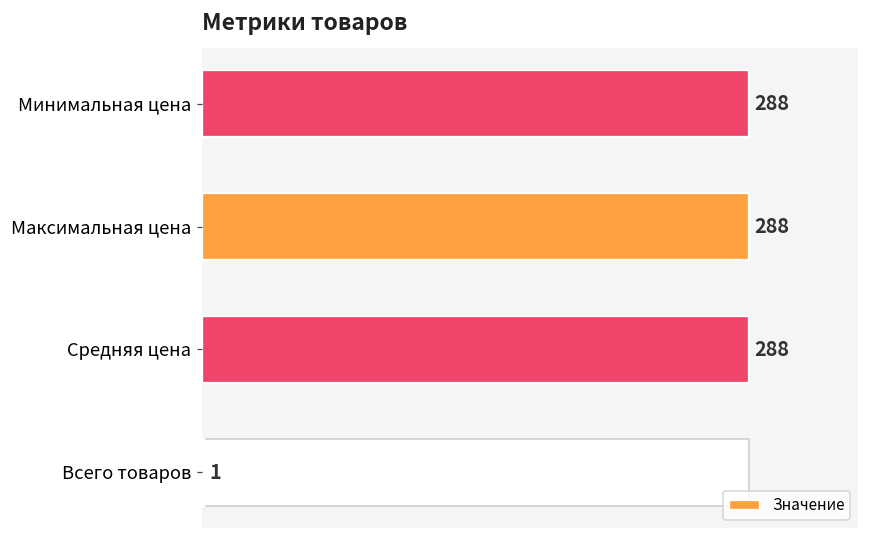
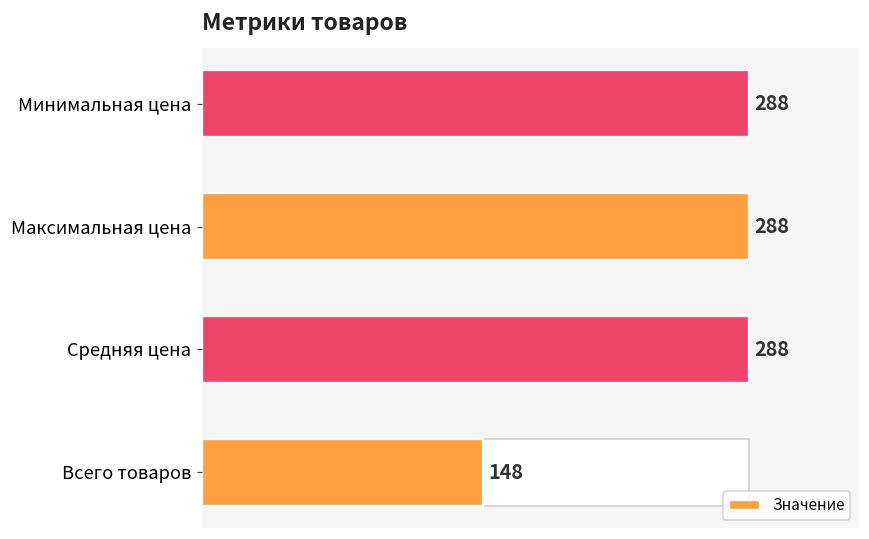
Всего товаров: 1 -> 148
